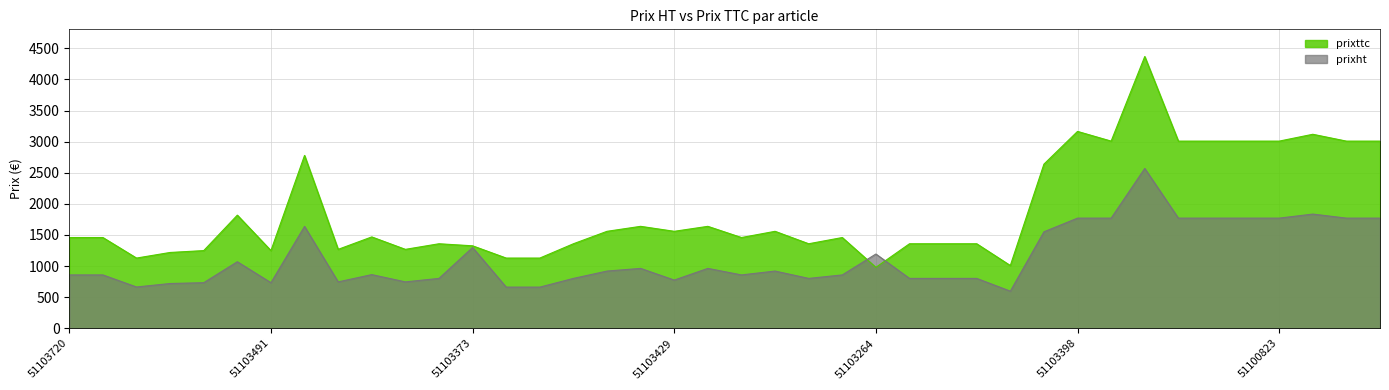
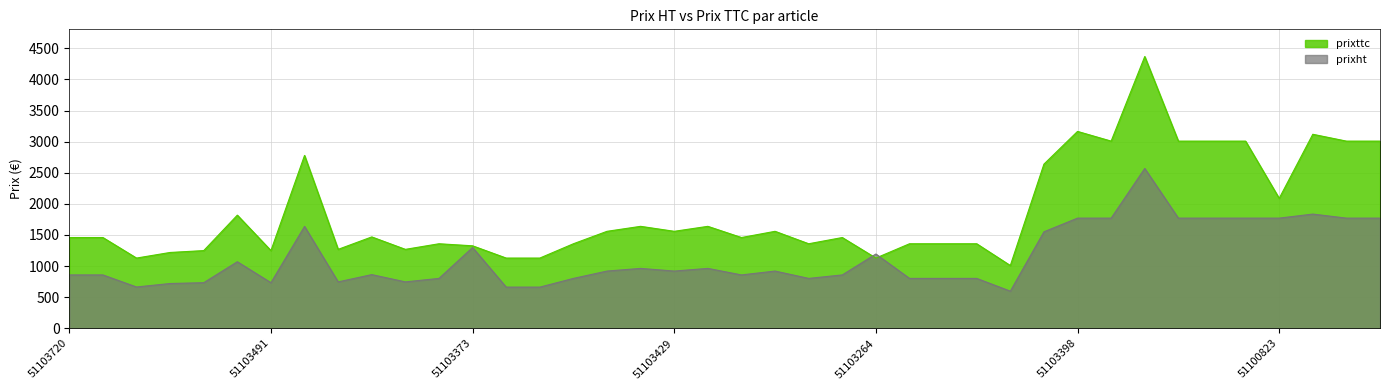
prixht, 51103429: 800 -> 900
prixttc, 51103264: 1000 -> 1100
prixttc, 51100823: 3000 -> 2100
